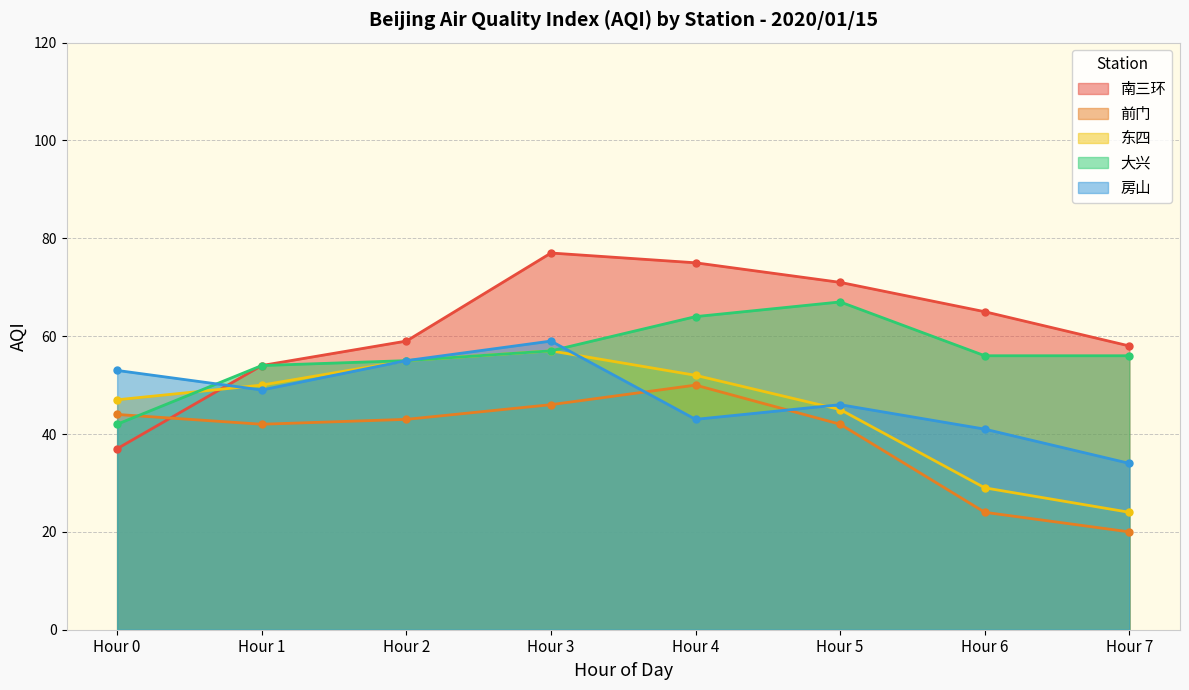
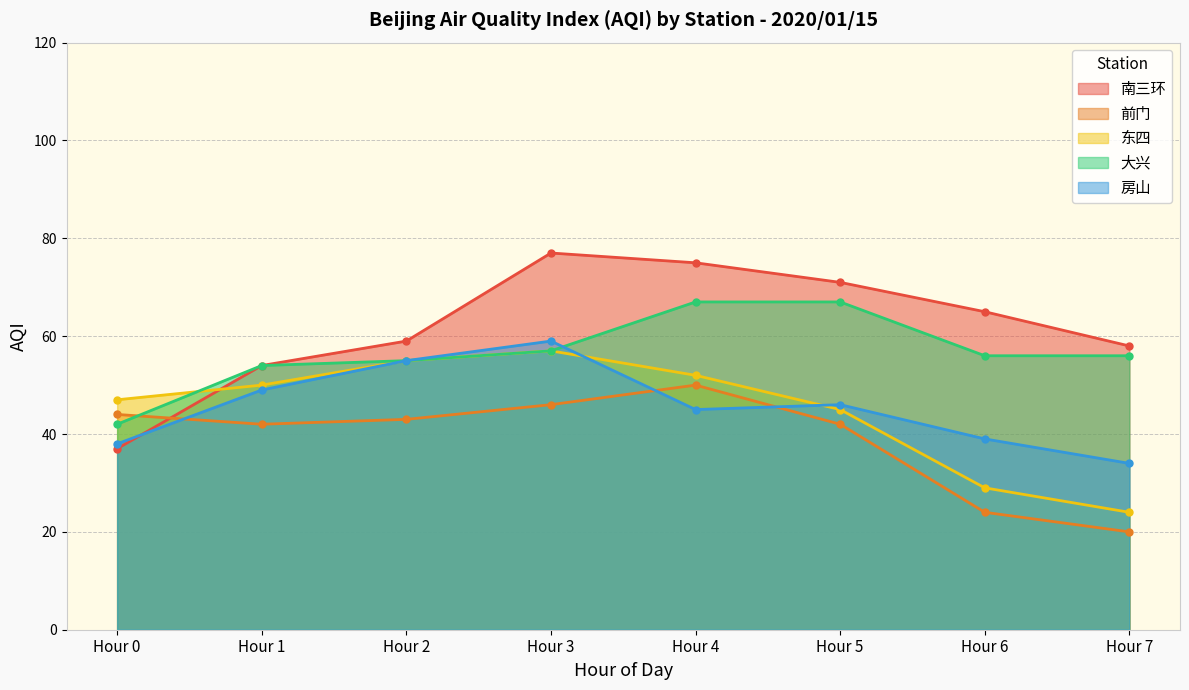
房山, Hour 0: 53 -> 38
大兴, Hour 4: 64 -> 67
房山, Hour 4: 43 -> 45
房山, Hour 6: 41 -> 39
